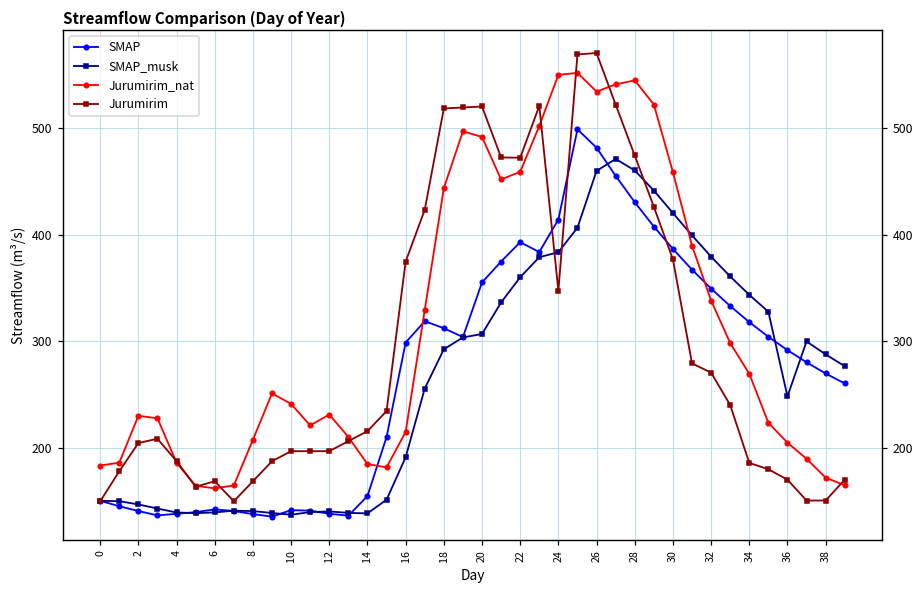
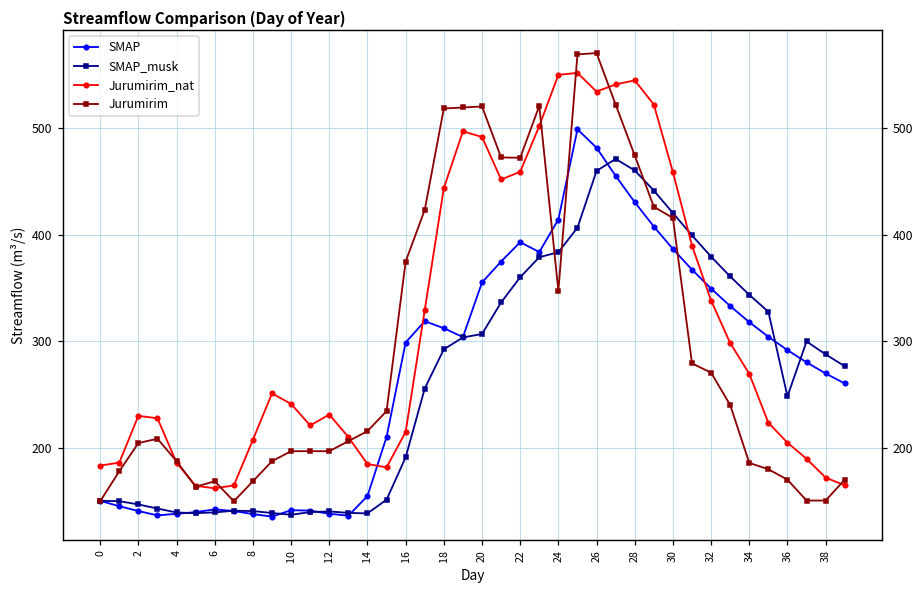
Jurumirim, 30: 380 -> 420
